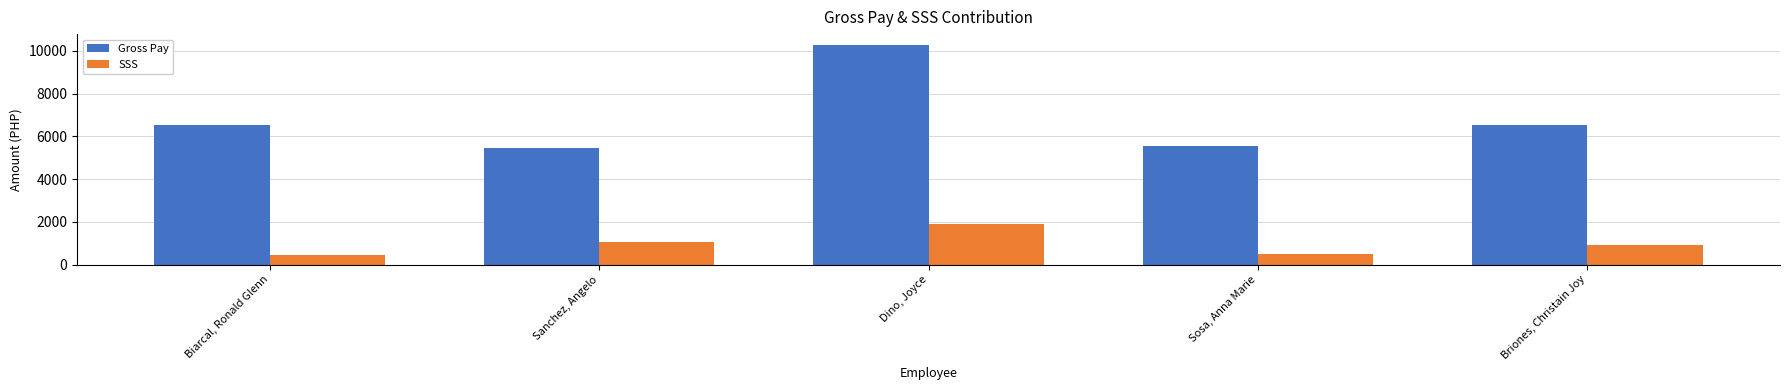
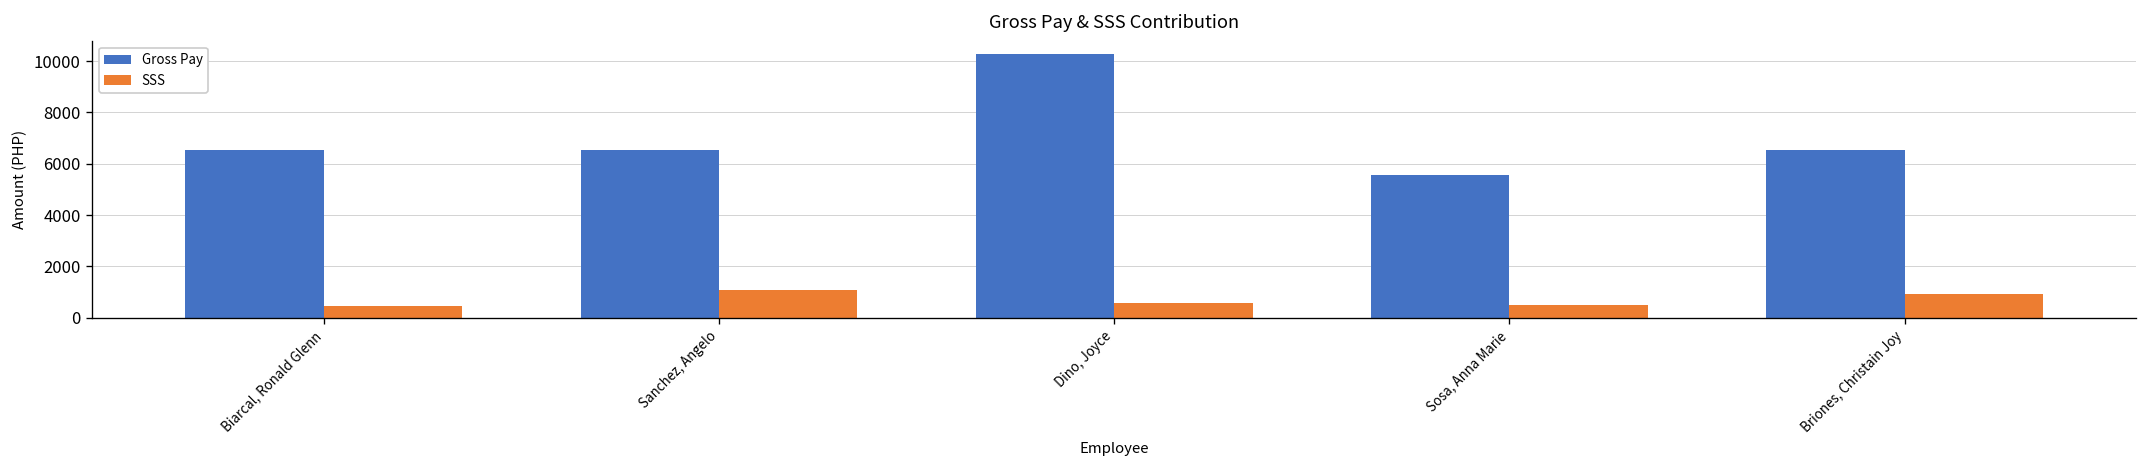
Gross Pay, Sanchez, Angelo: 5500 -> 6500
SSS, Dino, Joyce: 1900 -> 600
